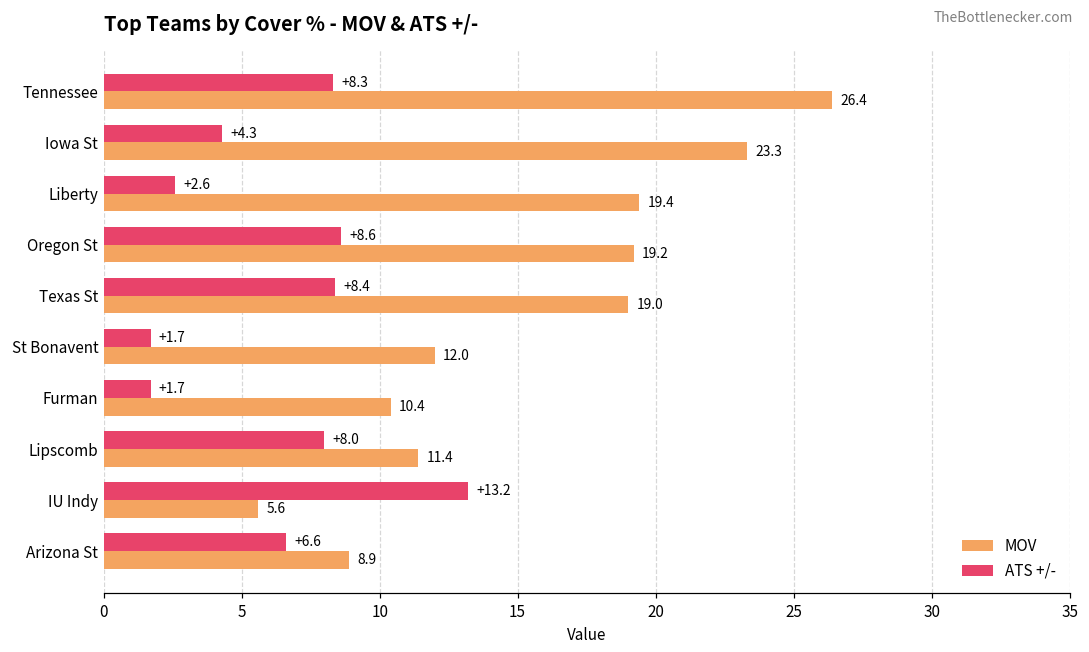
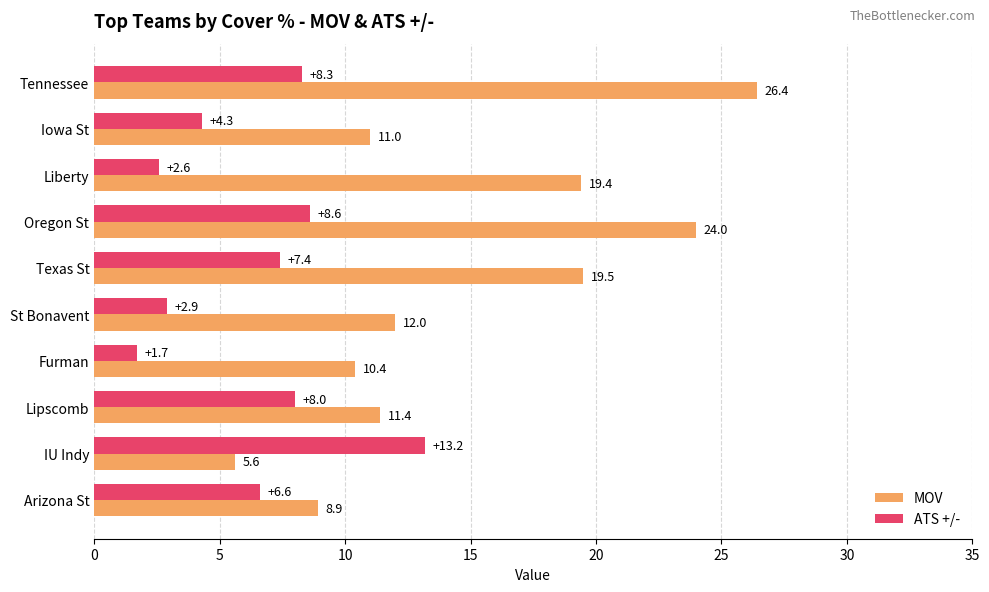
MOV, Iowa St: 23.3 -> 11.0
MOV, Oregon St: 19.2 -> 24.0
ATS +/-, Texas St: +8.4 -> +7.4
MOV, Texas St: 19.0 -> 19.5
ATS +/-, St Bonavent: +1.7 -> +2.9
